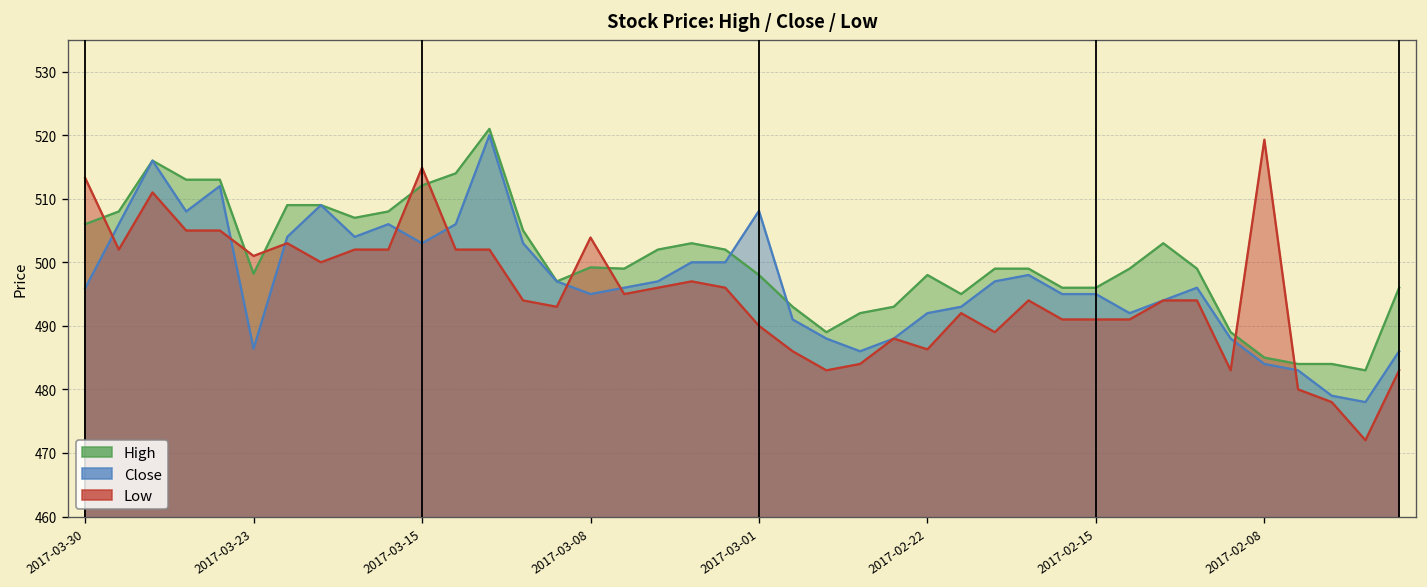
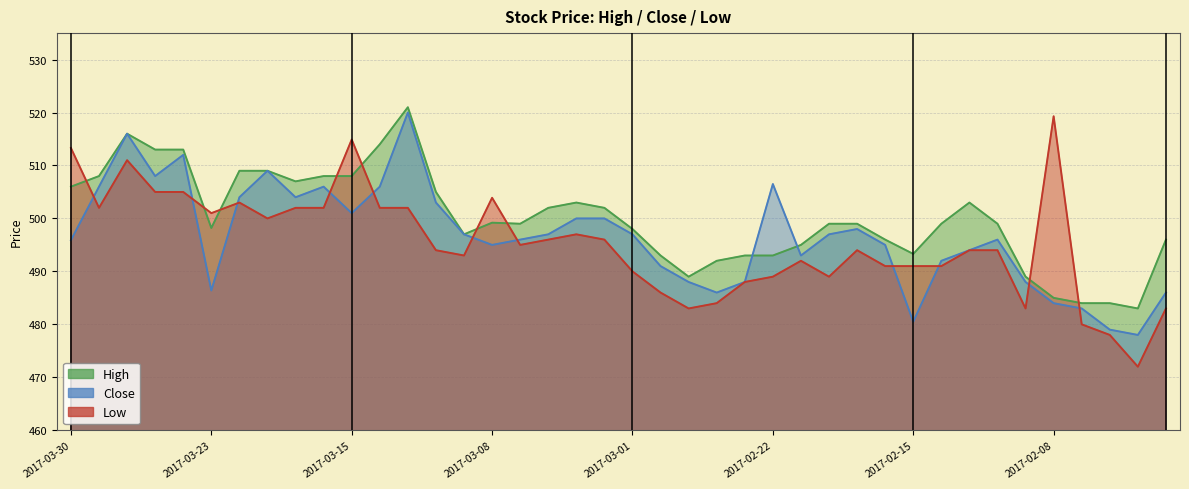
High, 2017-03-15: 512 -> 508
Close, 2017-03-15: 503 -> 501
Close, 2017-03-01: 508 -> 497
High, 2017-02-22: 498 -> 493
Close, 2017-02-22: 492 -> 507
Low, 2017-02-22: 486 -> 489
High, 2017-02-15: 496 -> 493
Close, 2017-02-15: 495 -> 481
